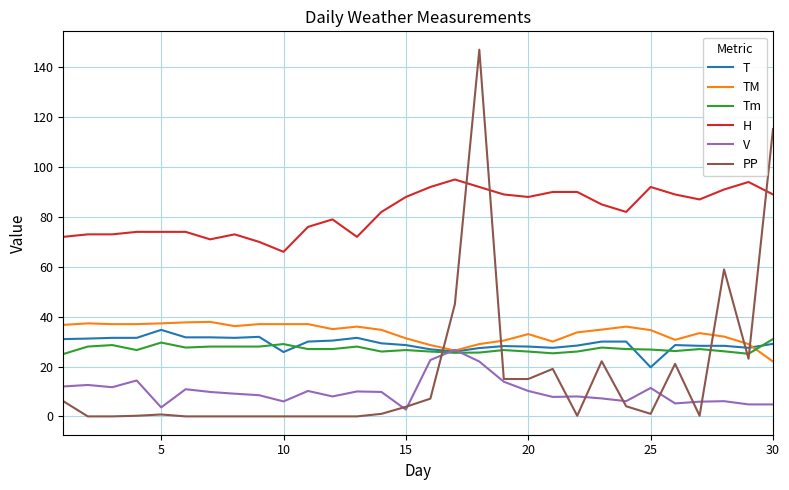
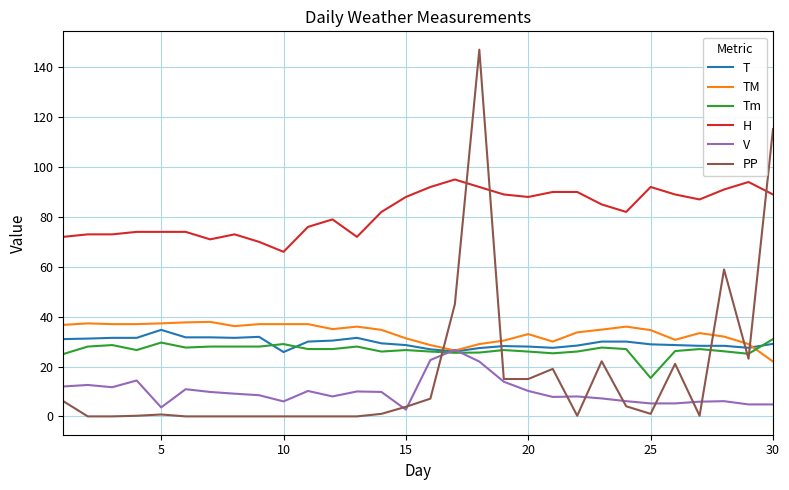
T, 25: 20 -> 29
Tm, 25: 27 -> 15
V, 25: 11 -> 5
